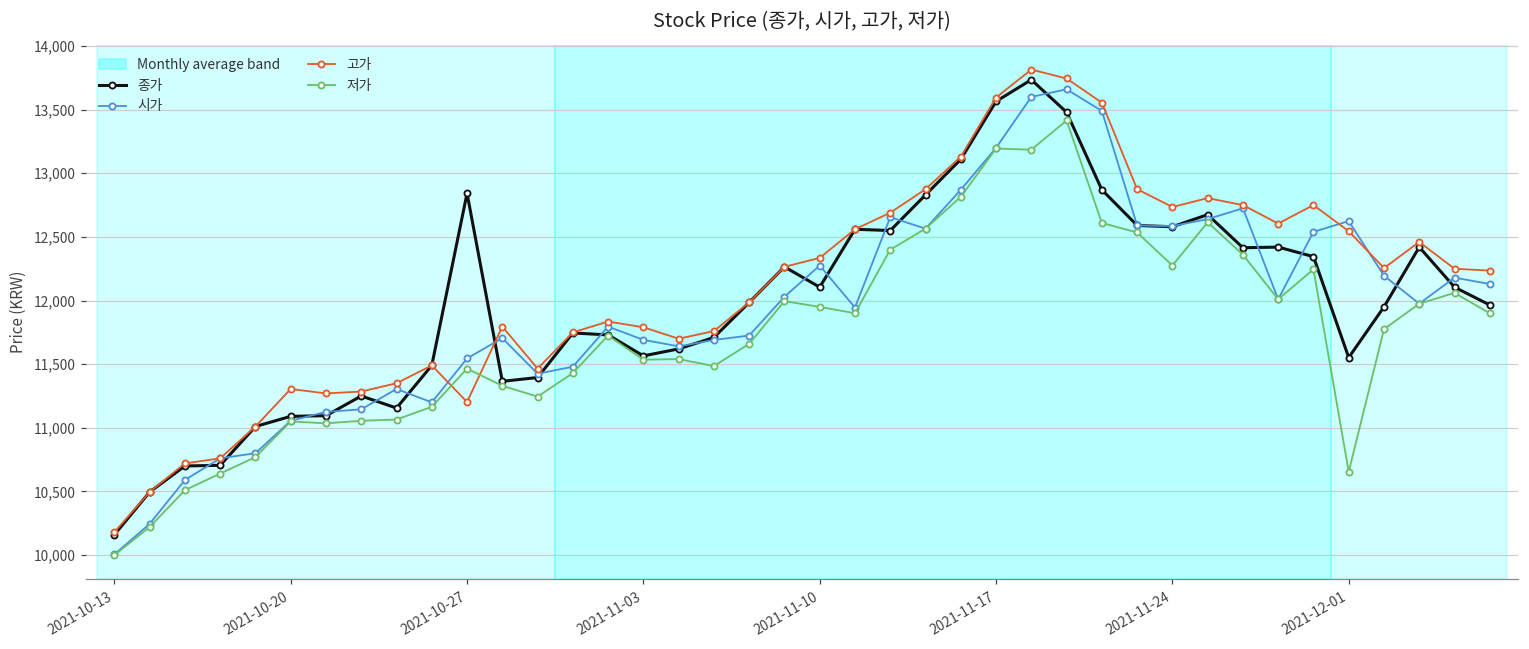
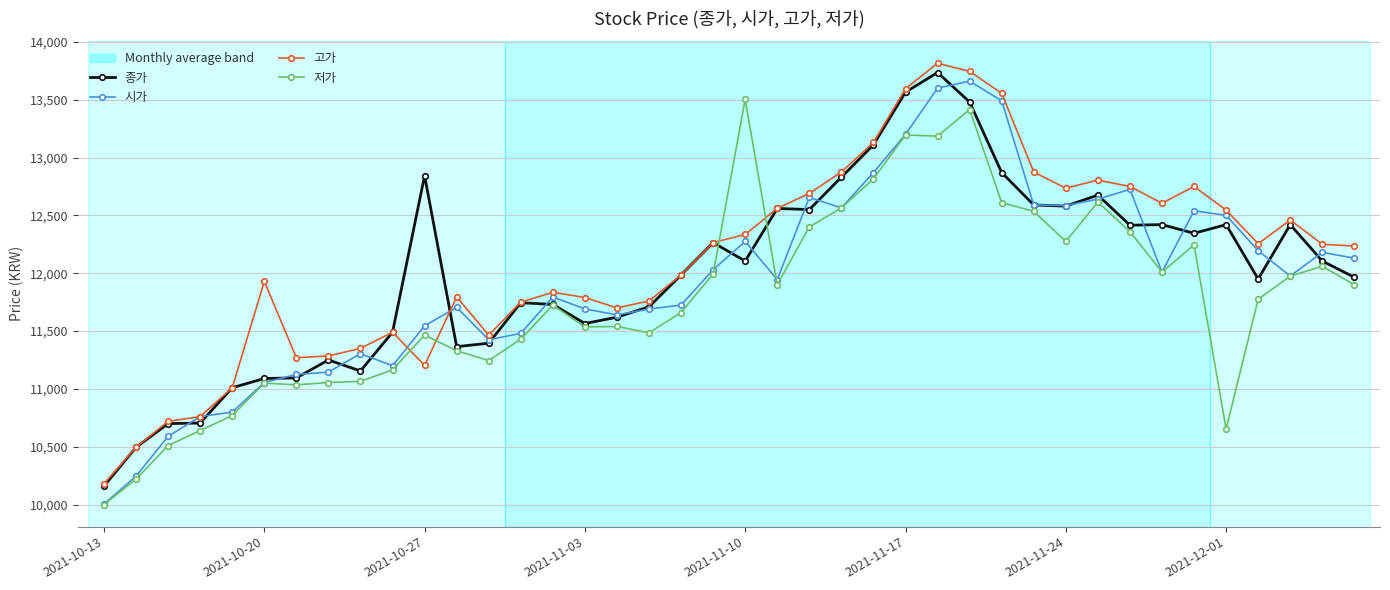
고가, 2021-10-20: 11,310 -> 11,930
저가, 2021-11-10: 11,950 -> 13,500
종가, 2021-12-01: 11,550 -> 12,420
시가, 2021-12-01: 12,620 -> 12,500
